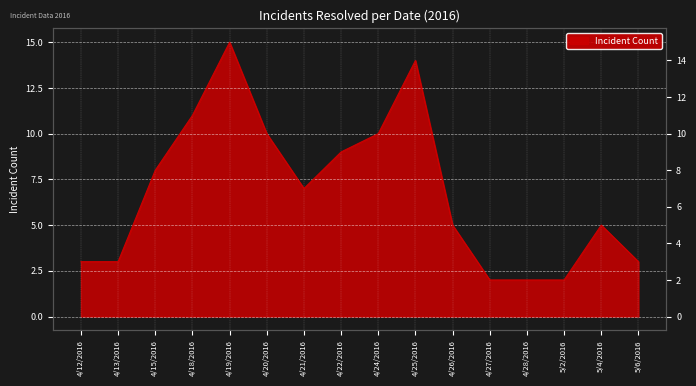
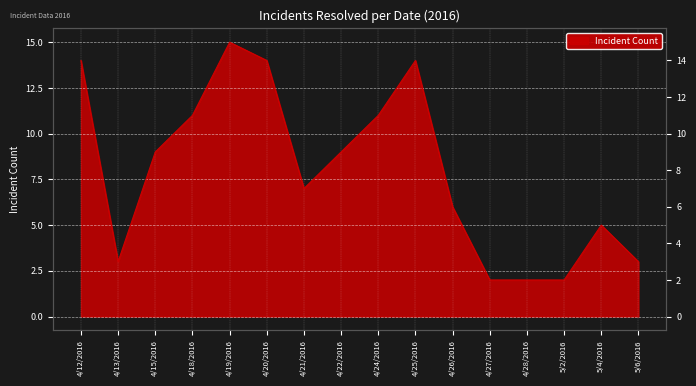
4/12/2016: 3 -> 14
4/15/2016: 8 -> 9
4/20/2016: 10 -> 14
4/24/2016: 10 -> 11
4/26/2016: 5 -> 6
